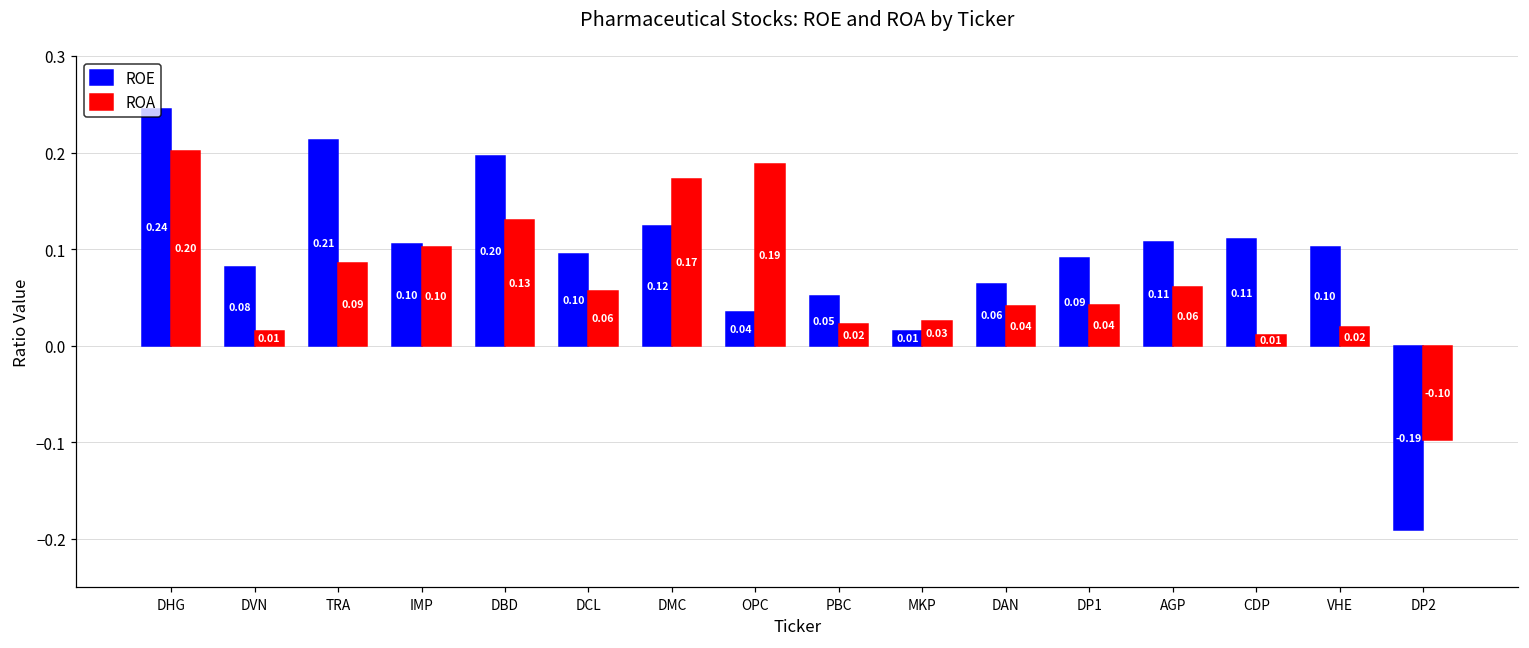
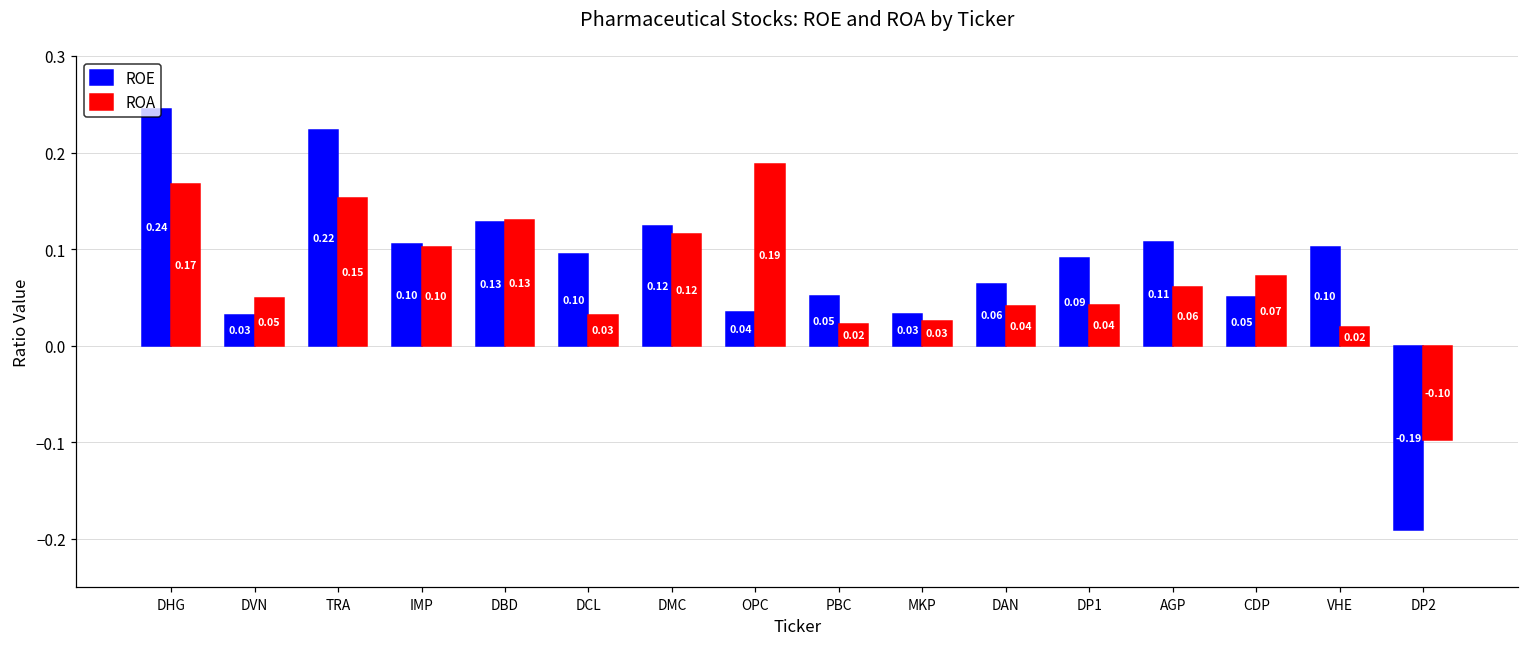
ROA, DHG: 0.20 -> 0.17
ROE, DVN: 0.08 -> 0.03
ROA, DVN: 0.01 -> 0.05
ROE, TRA: 0.21 -> 0.22
ROA, TRA: 0.09 -> 0.15
ROE, DBD: 0.20 -> 0.13
ROA, DCL: 0.06 -> 0.03
ROA, DMC: 0.17 -> 0.12
ROE, MKP: 0.01 -> 0.03
ROE, CDP: 0.11 -> 0.05
ROA, CDP: 0.01 -> 0.07
